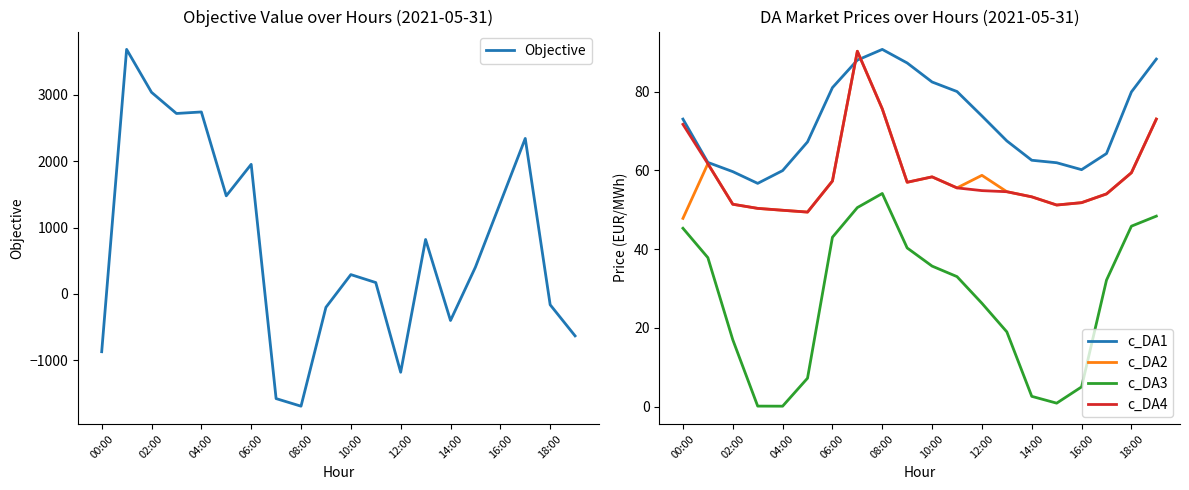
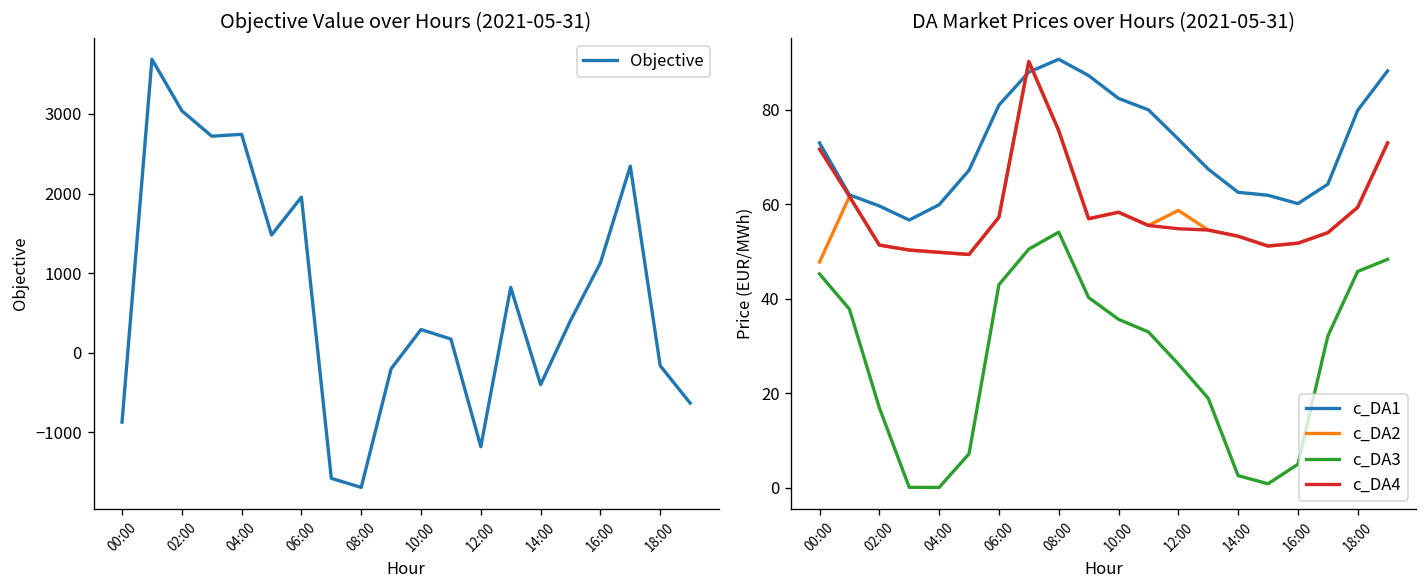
Objective Value over Hours (2021-05-31), 16:00: 1400 -> 1100
